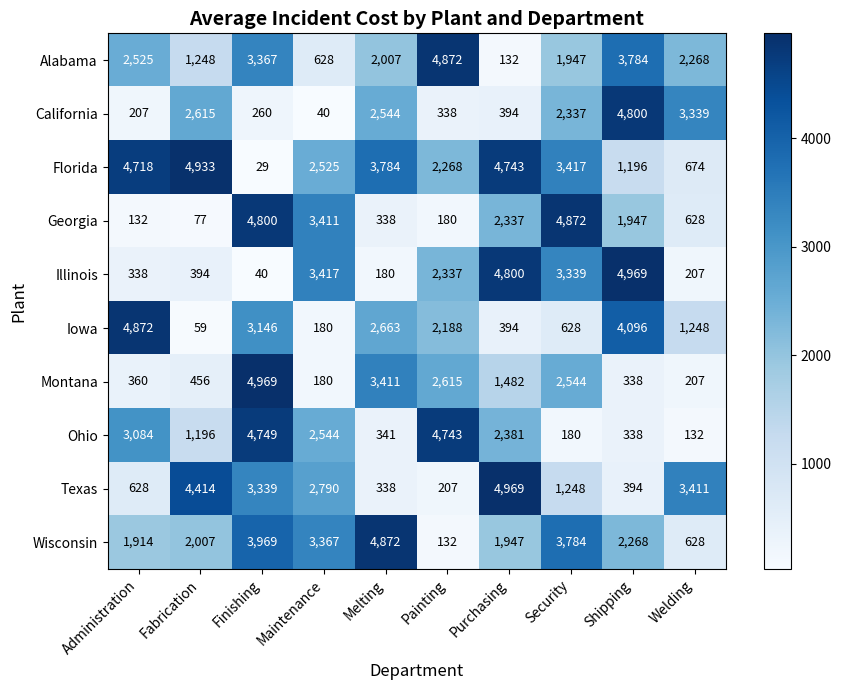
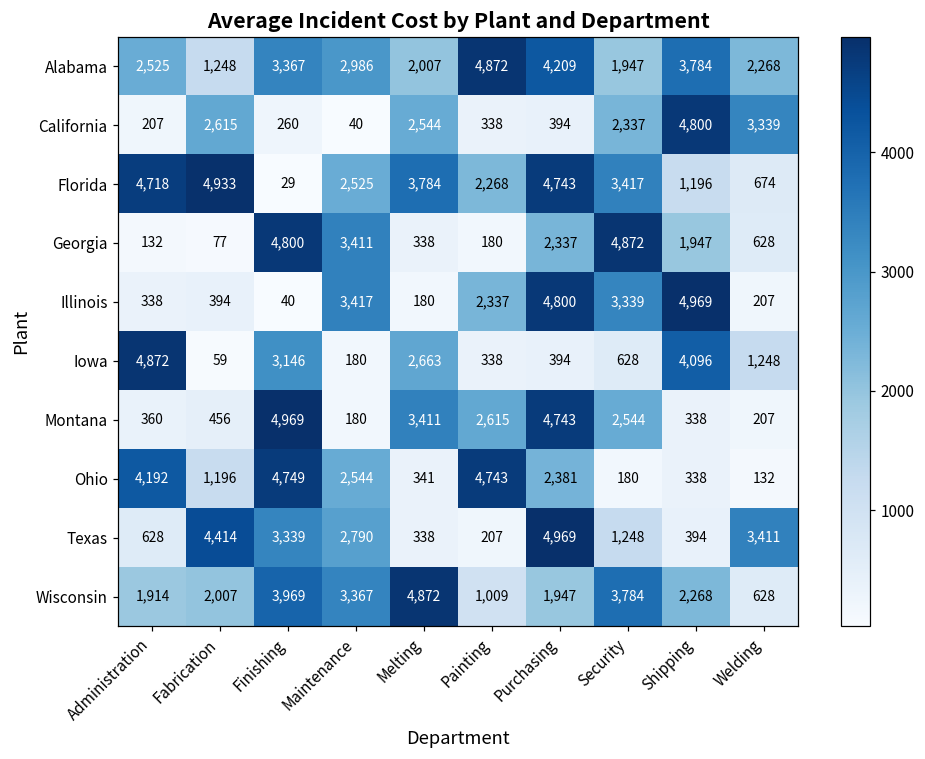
Alabama, Maintenance: 628 -> 2,986
Alabama, Purchasing: 132 -> 4,209
Iowa, Painting: 2,188 -> 338
Montana, Purchasing: 1,482 -> 4,743
Ohio, Administration: 3,084 -> 4,192
Wisconsin, Painting: 132 -> 1,009
